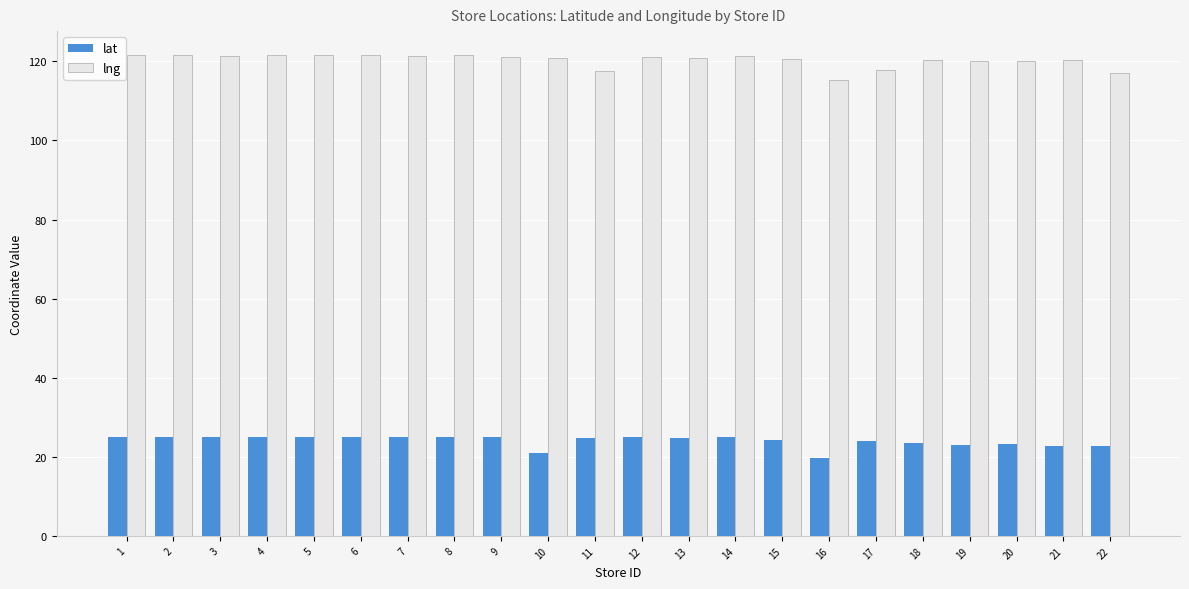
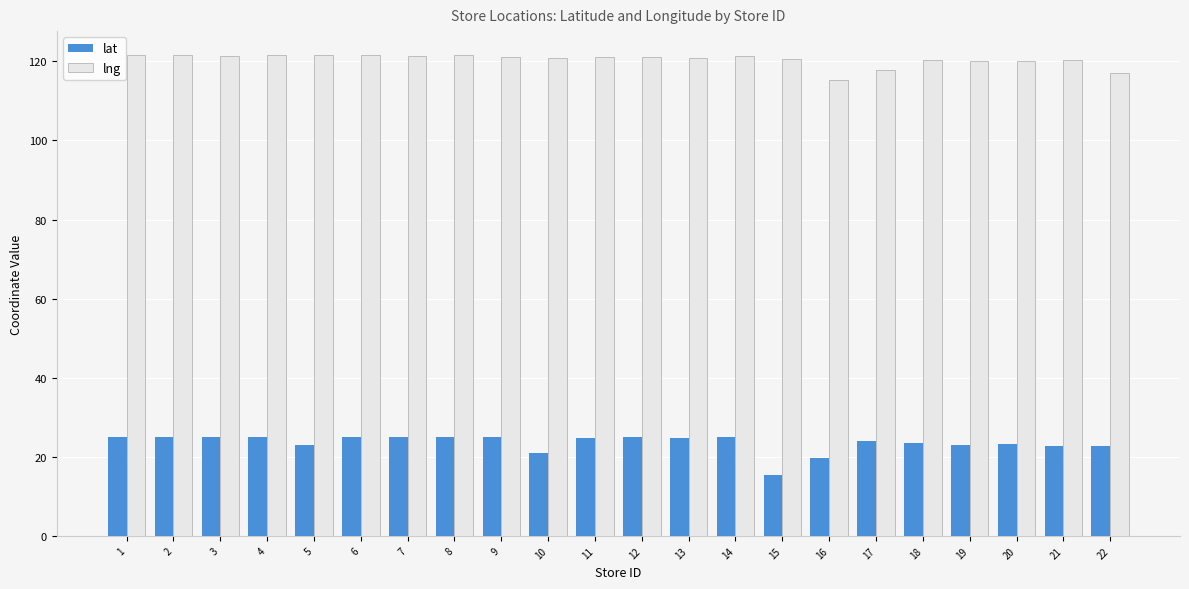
lat, 5: 25 -> 23
lng, 11: 118 -> 121
lat, 15: 24 -> 15
